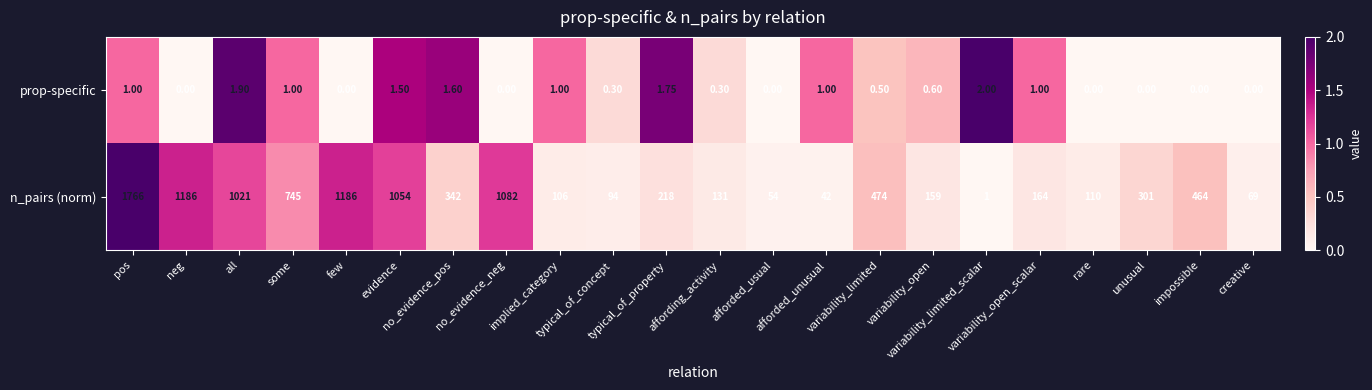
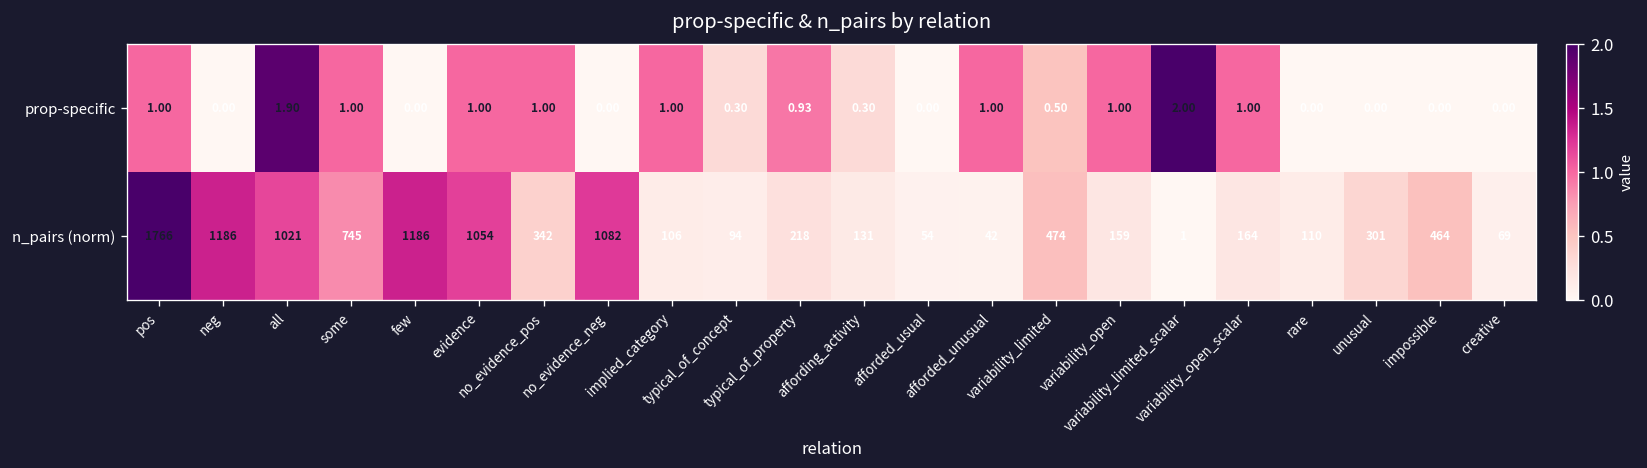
prop-specific, evidence: 1.50 -> 1.00
prop-specific, no_evidence_pos: 1.60 -> 1.00
prop-specific, typical_of_property: 1.75 -> 0.93
prop-specific, variability_open: 0.60 -> 1.00
